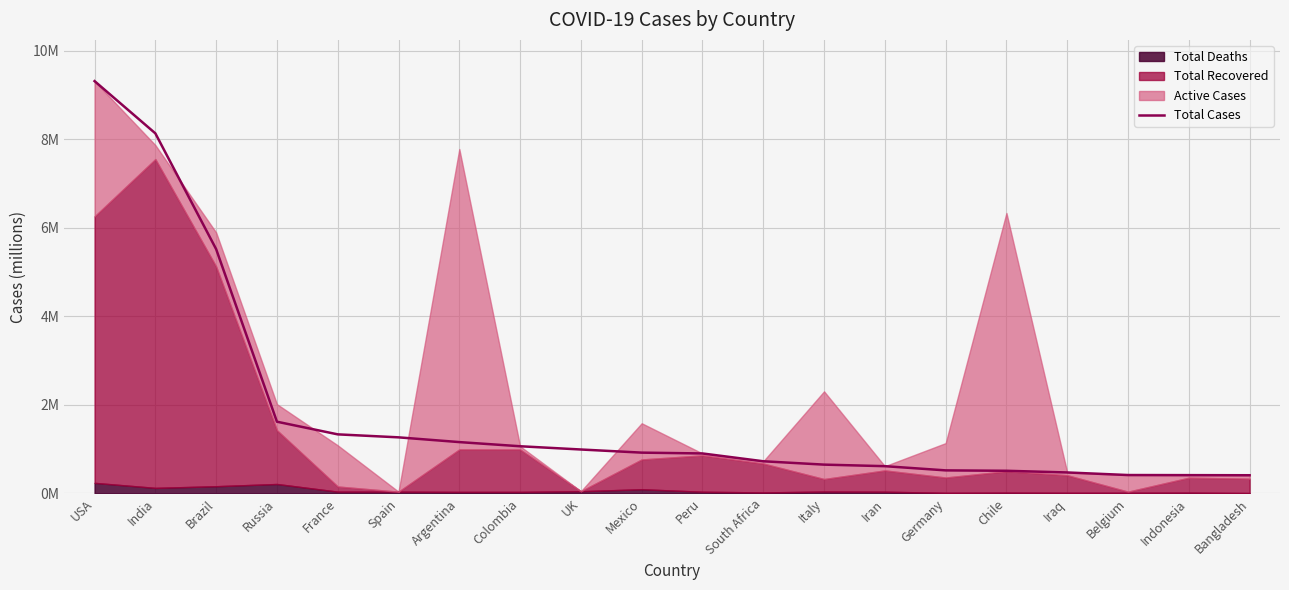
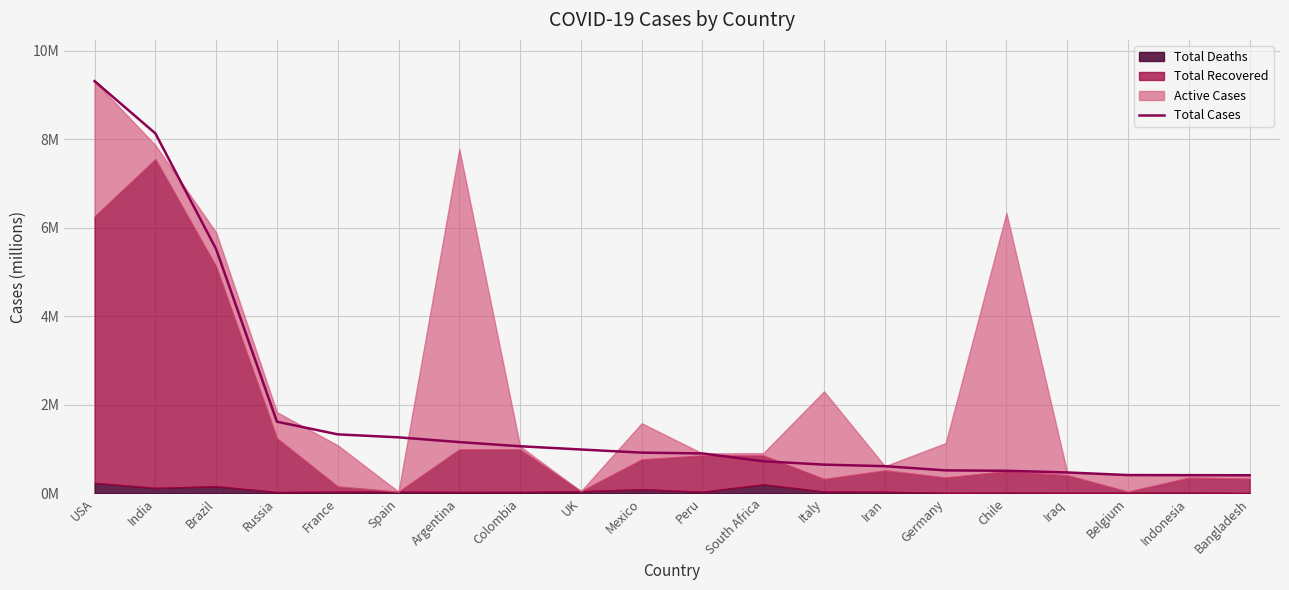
Total Deaths, Russia: 200000 -> 0
Total Deaths, South Africa: 0 -> 200000
